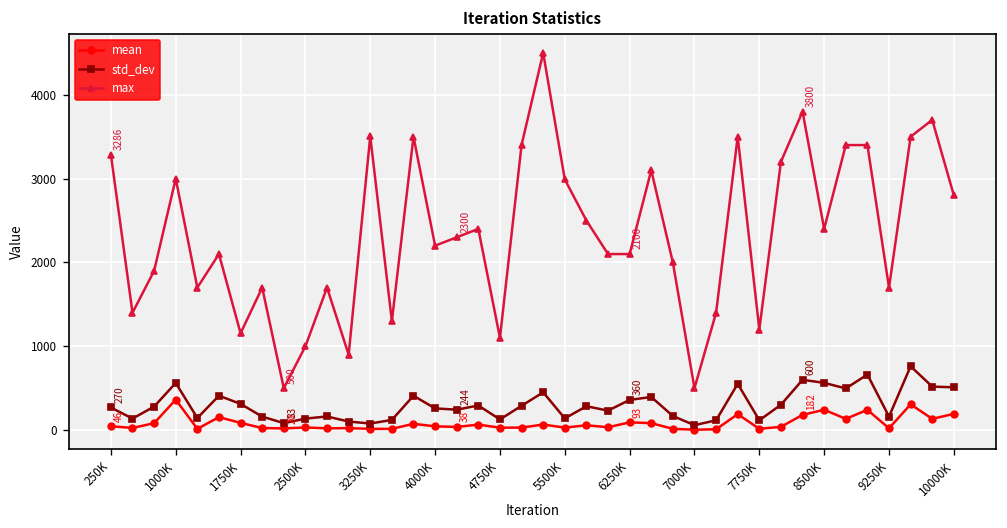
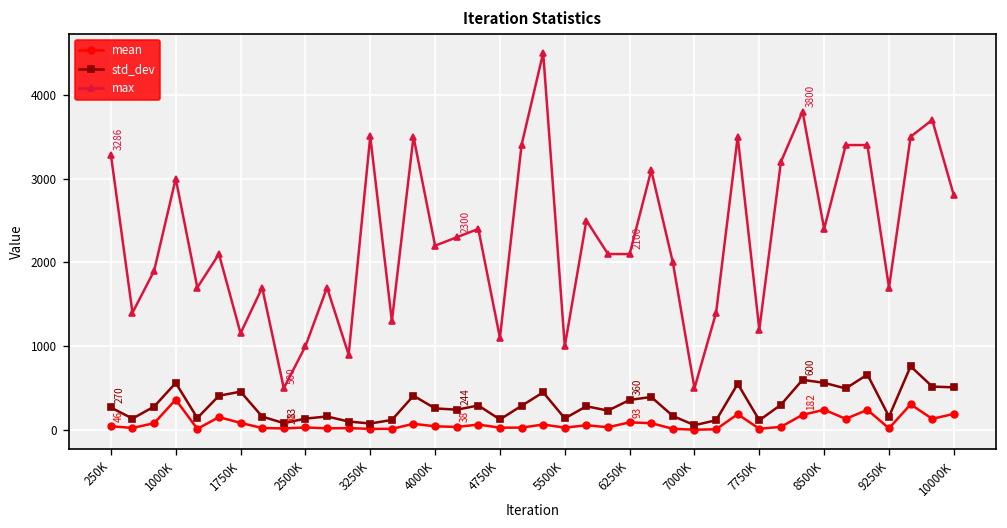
std_dev, 1750K: 300 -> 500
max, 5500K: 3000 -> 1000
